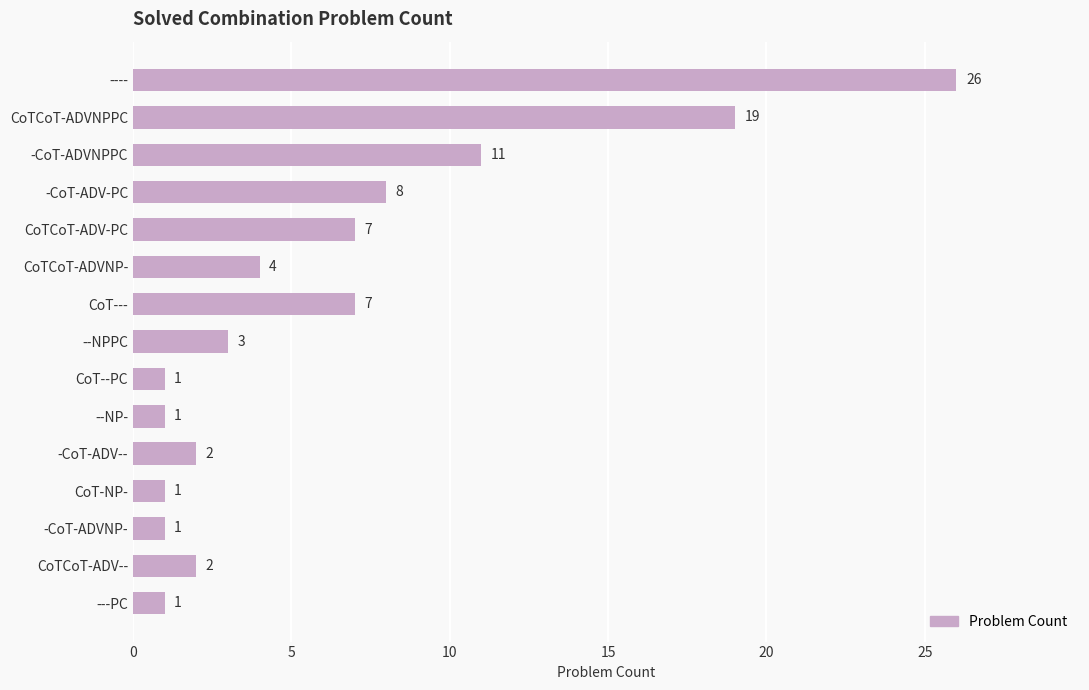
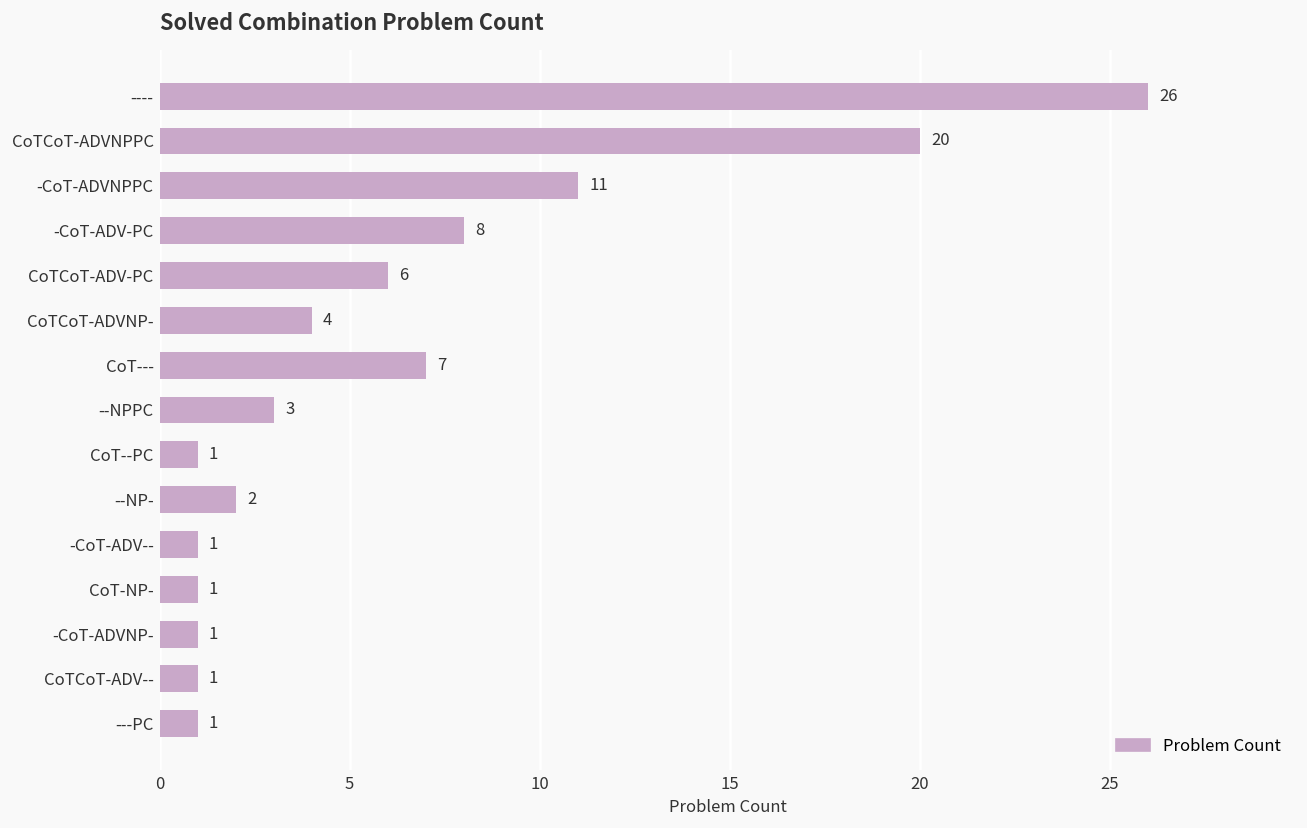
CoTCoT-ADVNPPC: 19 -> 20
CoTCoT-ADV-PC: 7 -> 6
--NP-: 1 -> 2
-CoT-ADV--: 2 -> 1
CoTCoT-ADV--: 2 -> 1
